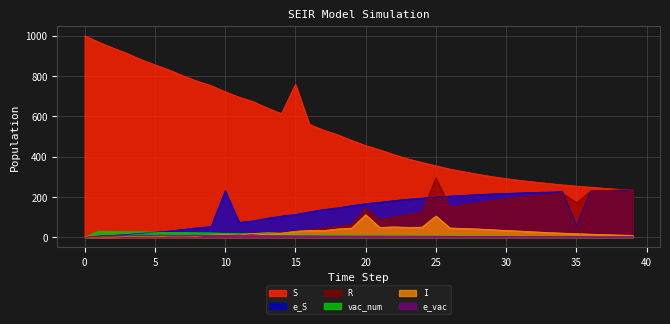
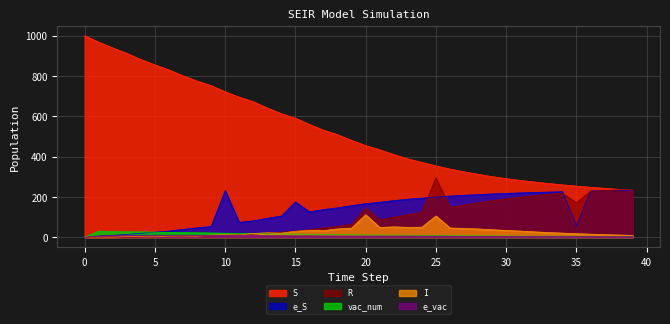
S, 15: 760 -> 590
e_S, 15: 110 -> 170
